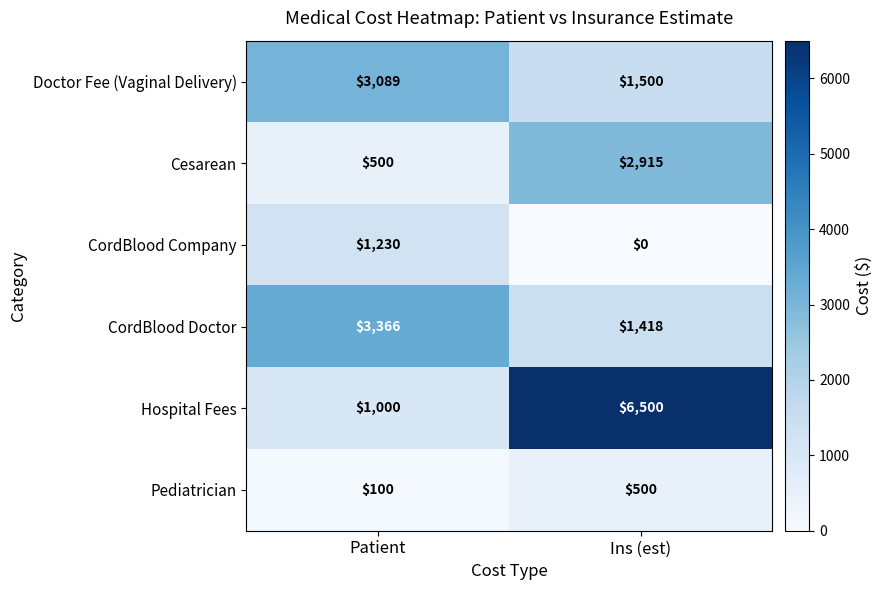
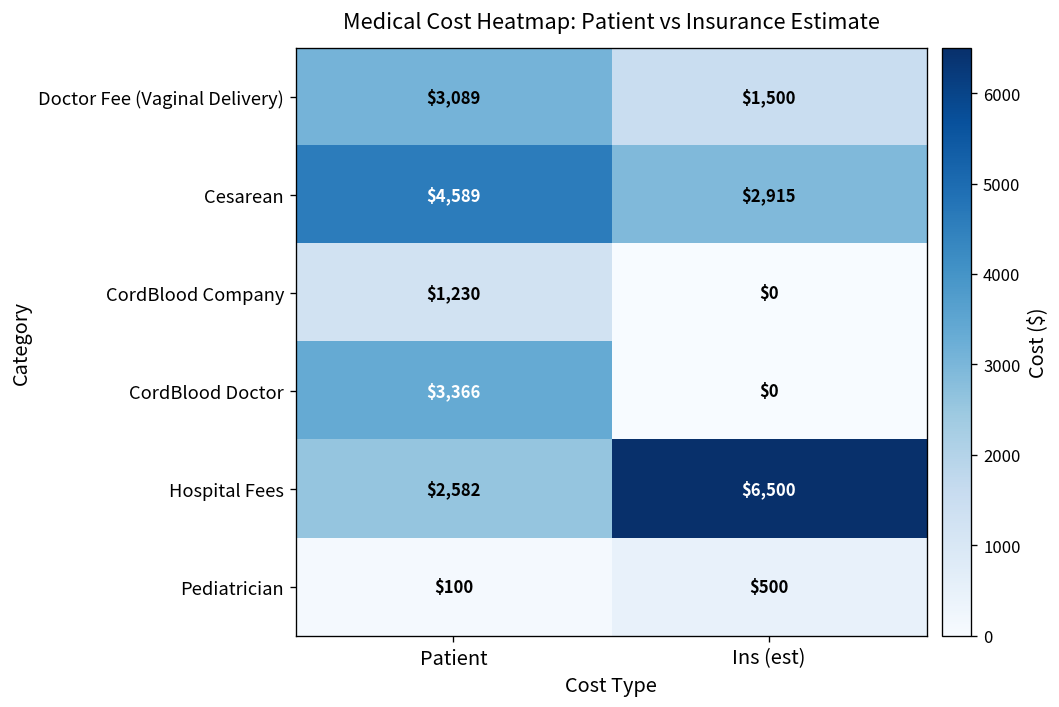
Cesarean, Patient: $500 -> $4,589
CordBlood Doctor, Ins (est): $1,418 -> $0
Hospital Fees, Patient: $1,000 -> $2,582
